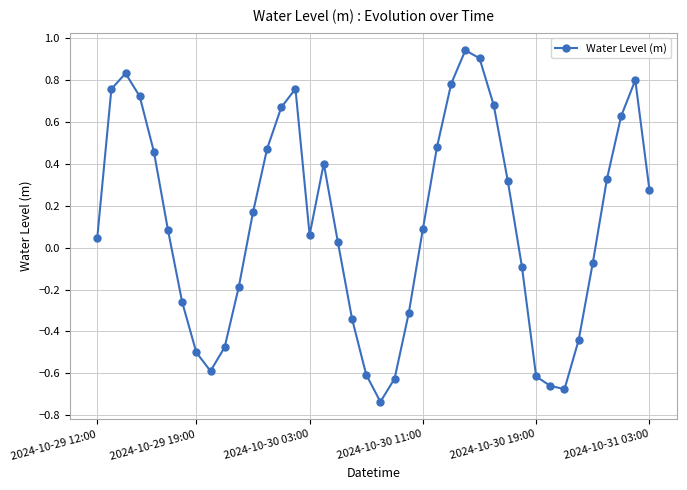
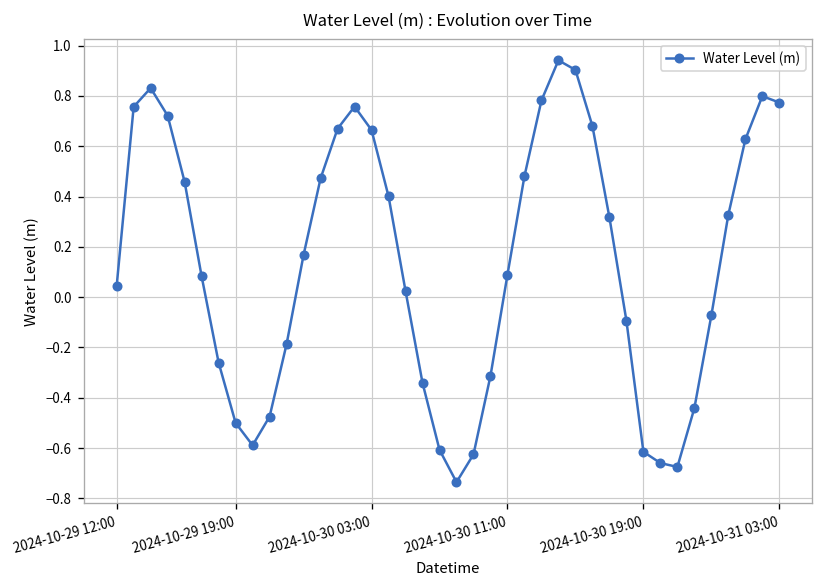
2024-10-30 03:00: 0.06 -> 0.66
2024-10-31 03:00: 0.28 -> 0.77
